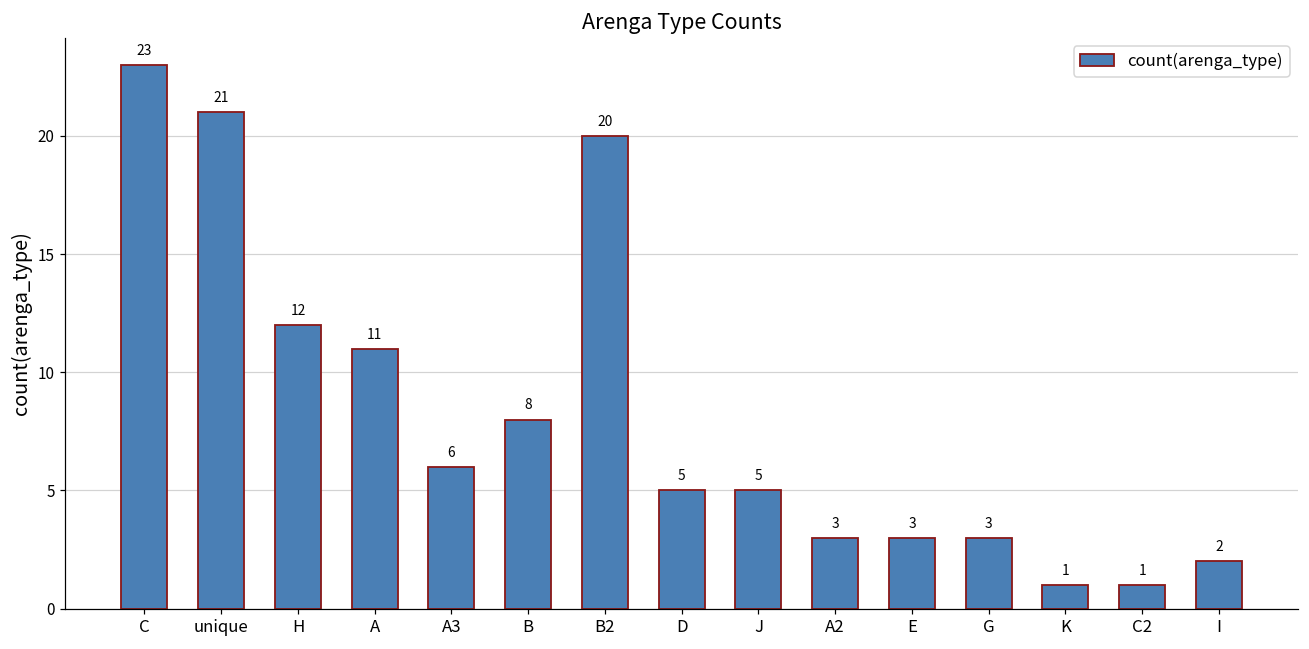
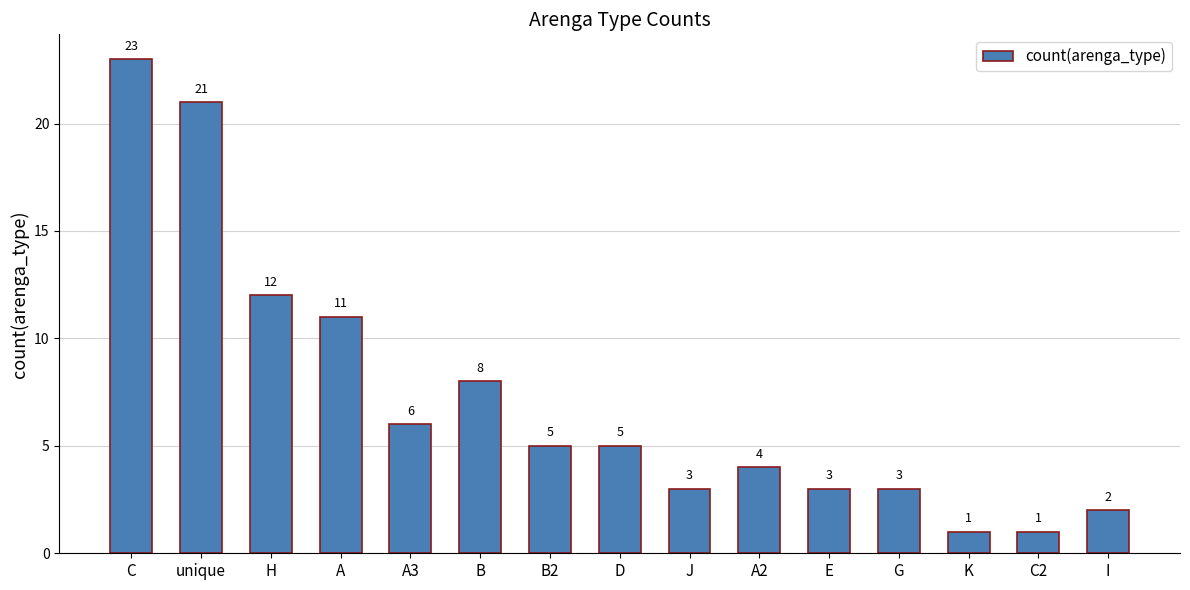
B2: 20 -> 5
J: 5 -> 3
A2: 3 -> 4
